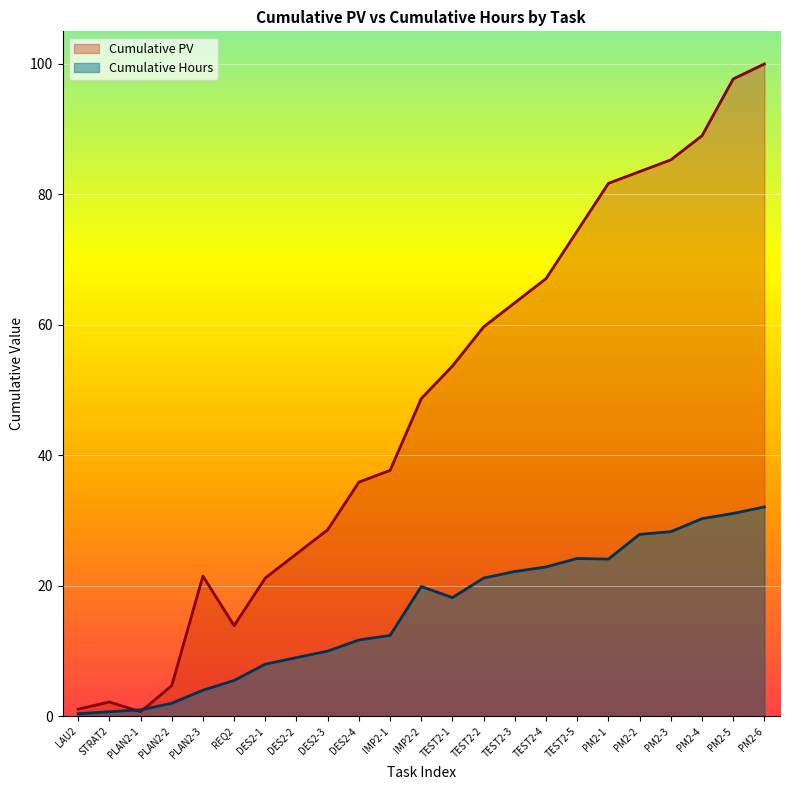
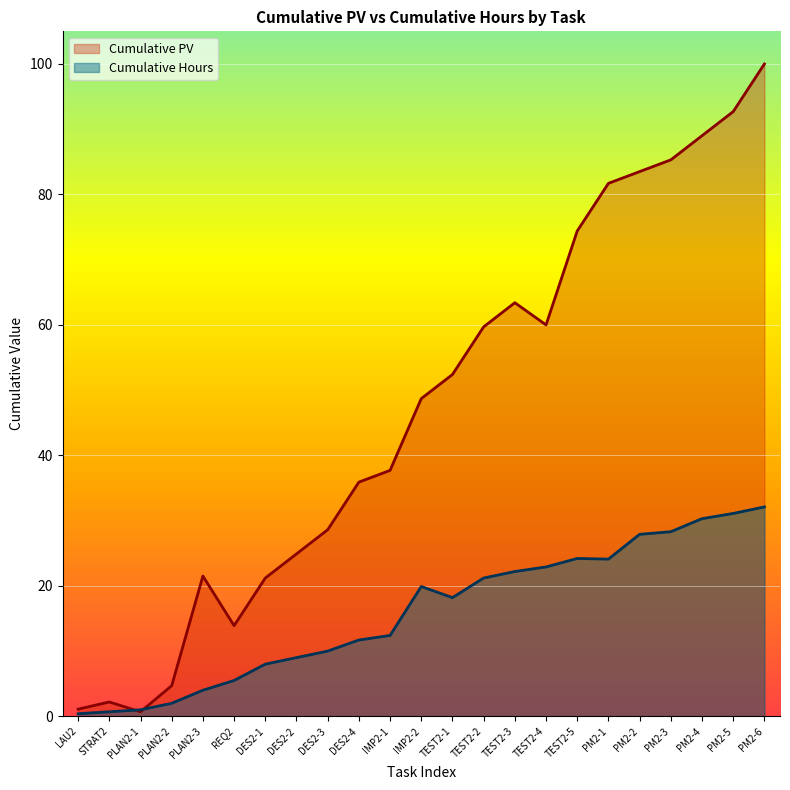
Cumulative PV, TEST2-1: 54 -> 52
Cumulative PV, TEST2-4: 67 -> 60
Cumulative PV, PM2-5: 98 -> 93
